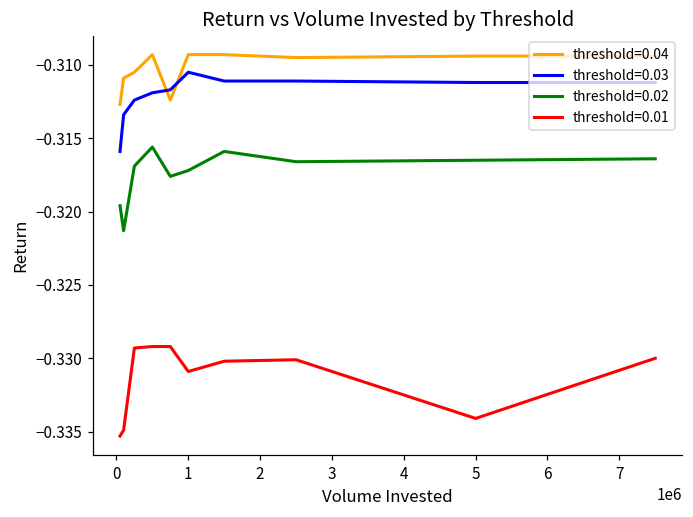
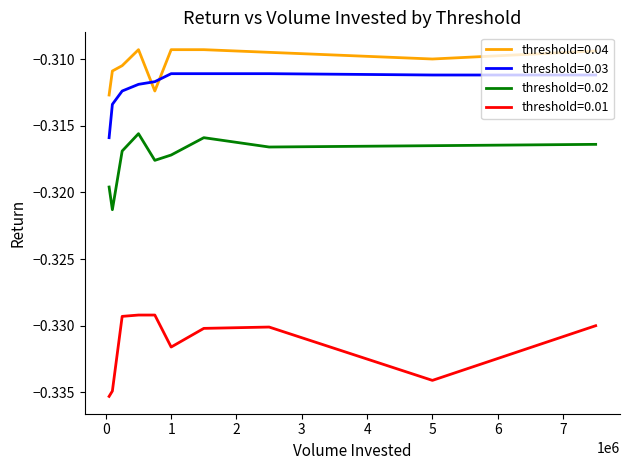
threshold=0.03, 1: -0.3105 -> -0.3111
threshold=0.01, 1: -0.3309 -> -0.3316
threshold=0.04, 5: -0.3094 -> -0.3100
